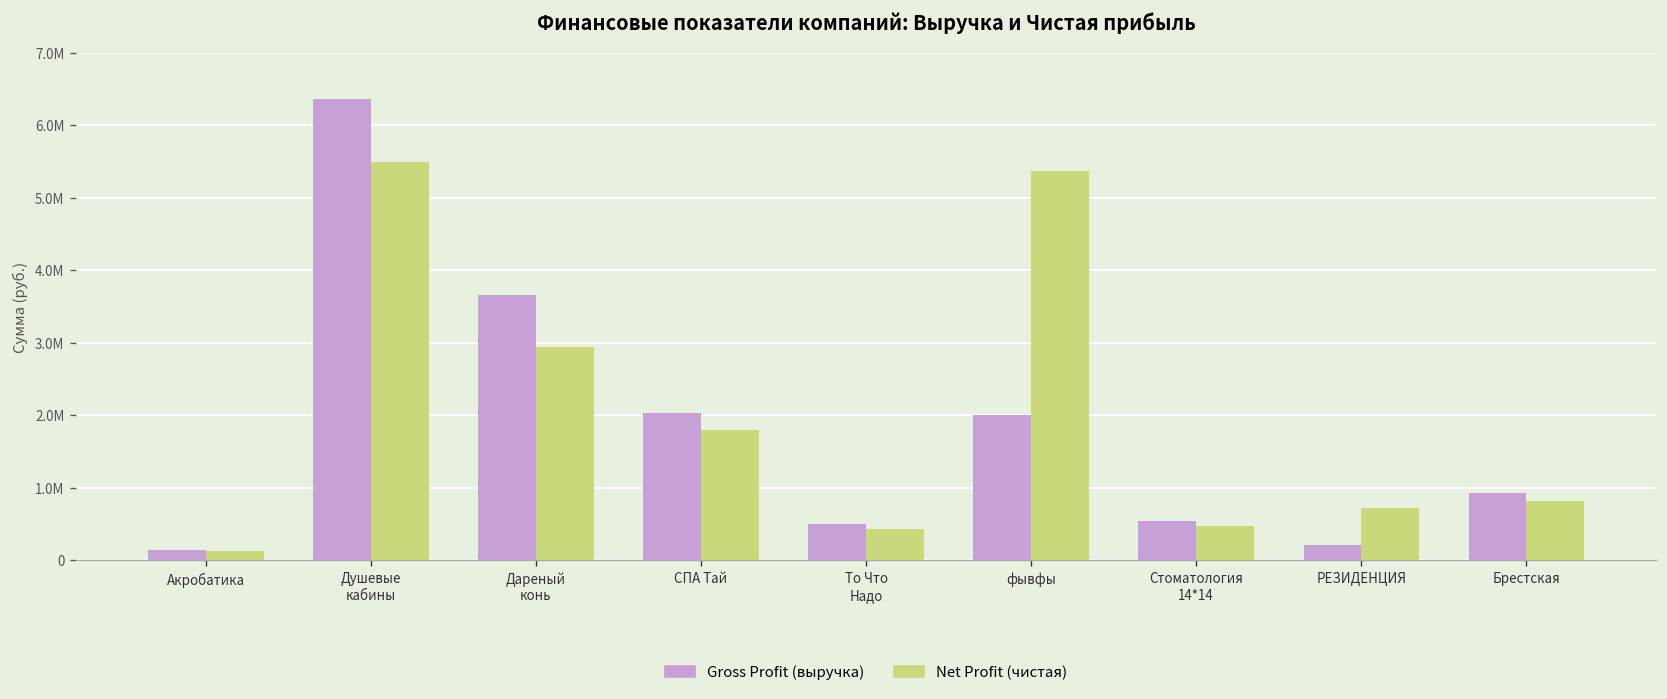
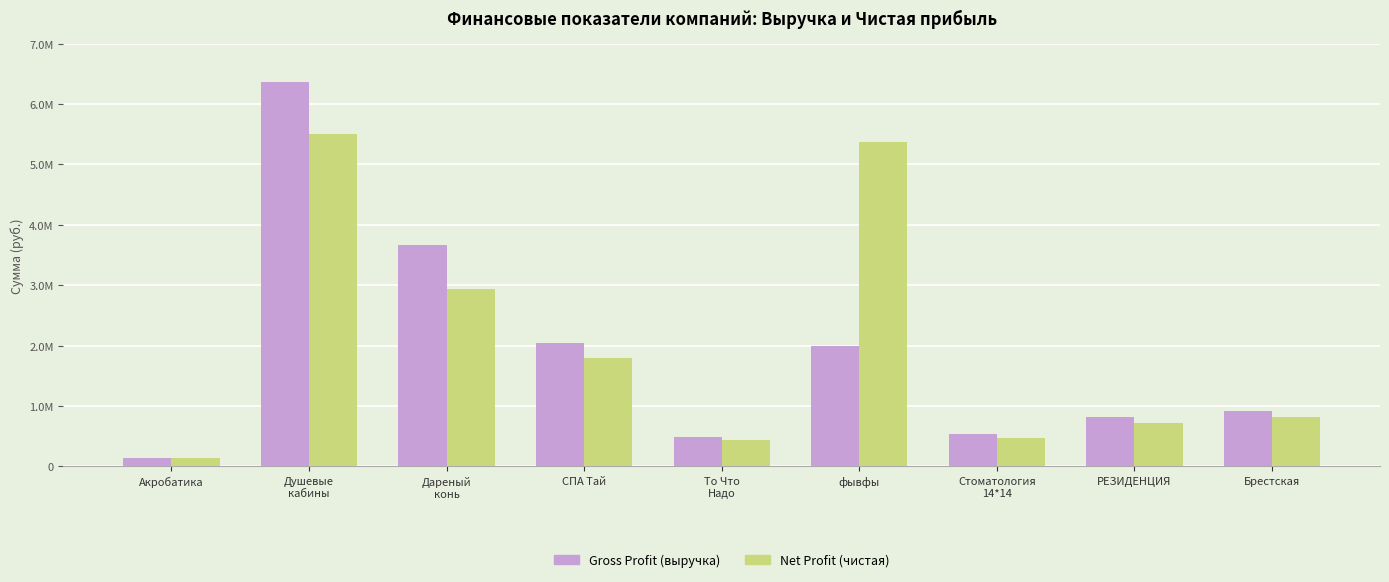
Gross Profit (выручка), РЕЗИДЕНЦИЯ: 200000 -> 800000
